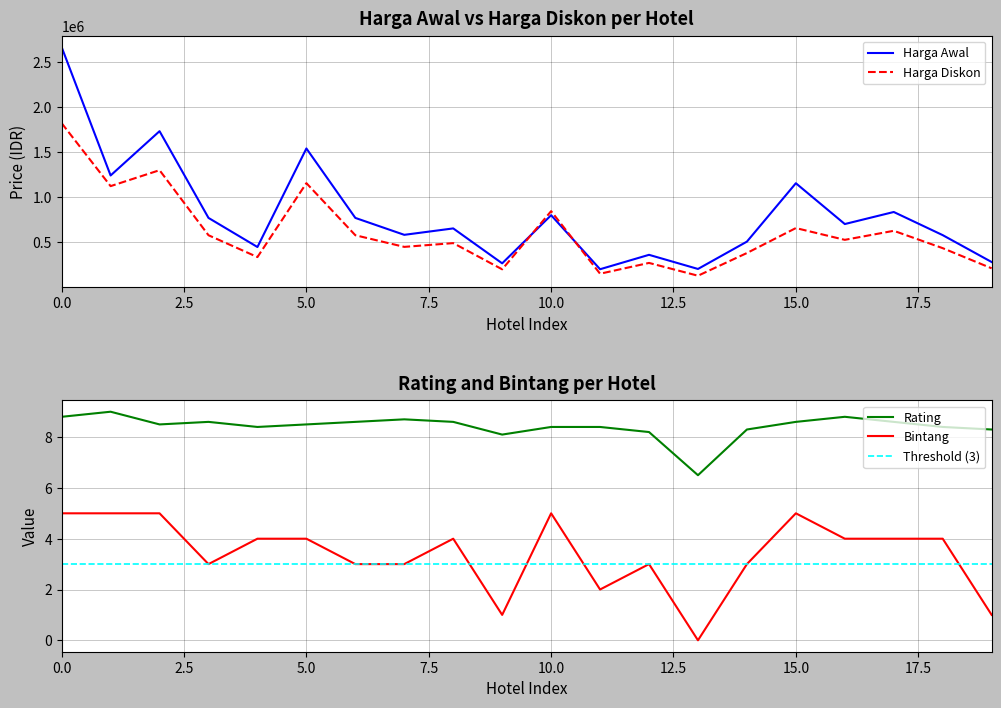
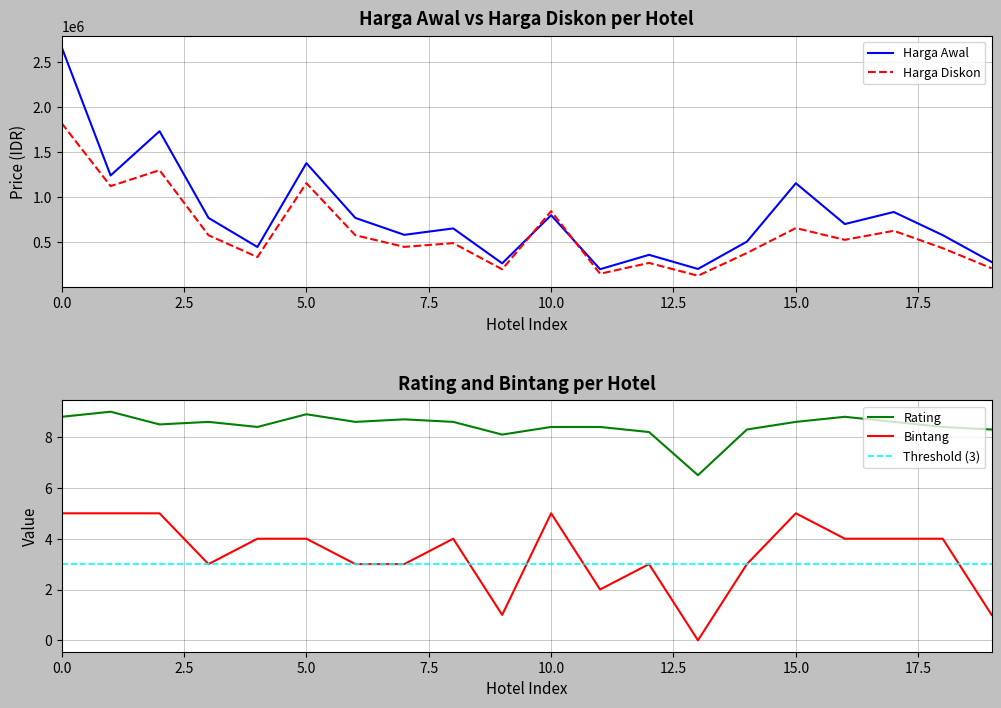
Harga Awal vs Harga Diskon per Hotel, Harga Awal, 5.0: 1500000 -> 1400000
Rating and Bintang per Hotel, Rating, 5.0: 8.5 -> 8.9
